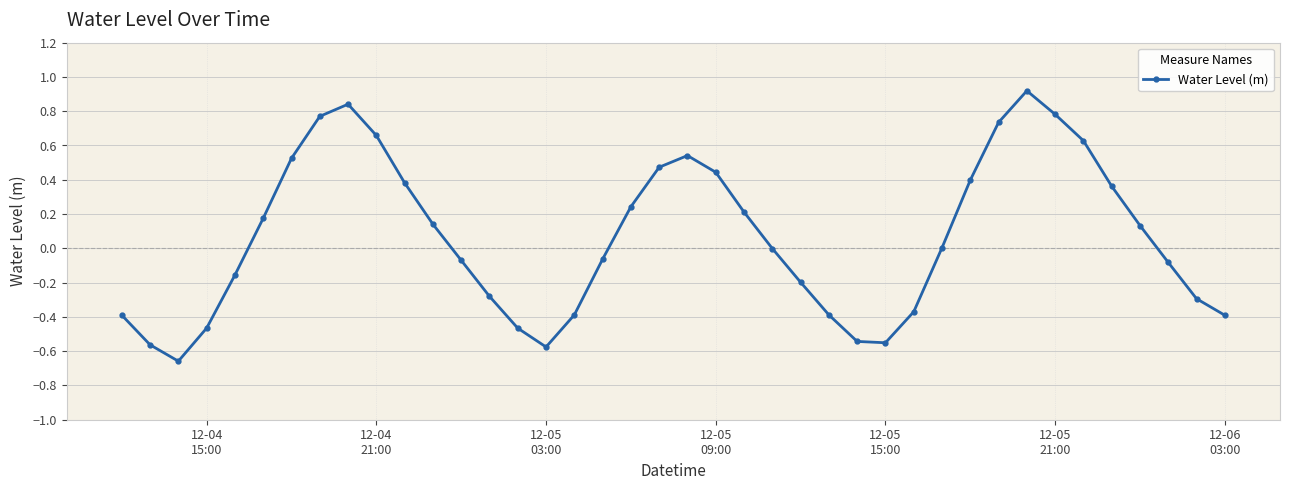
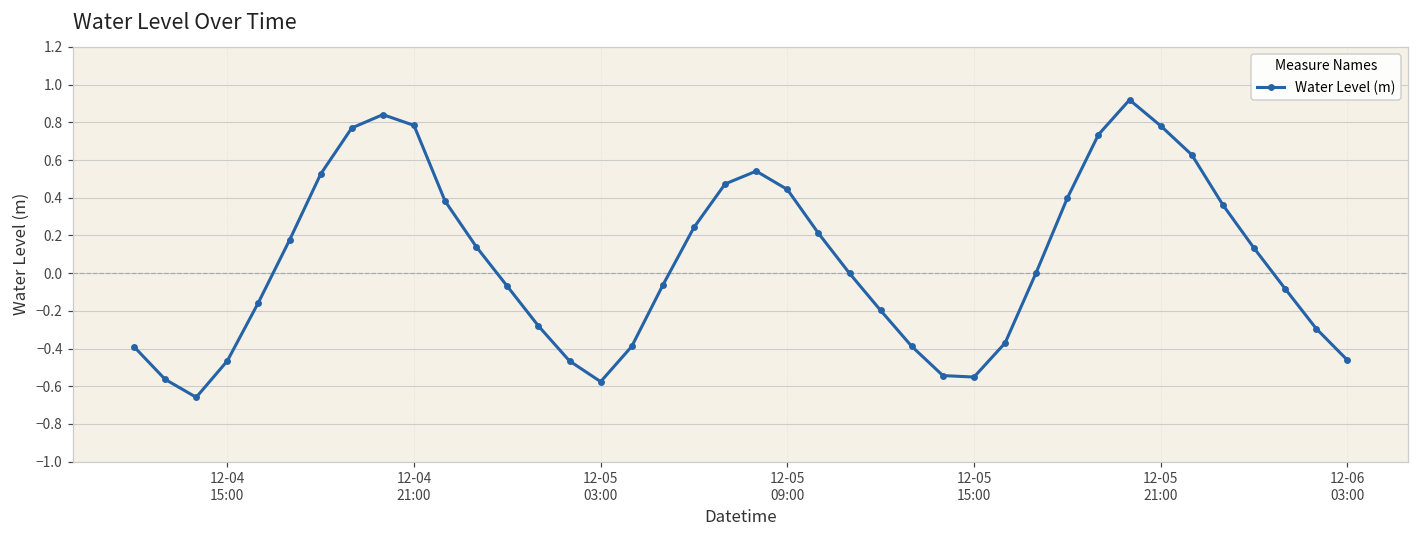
12-04 21:00: 0.66 -> 0.78
12-06 03:00: -0.39 -> -0.46
